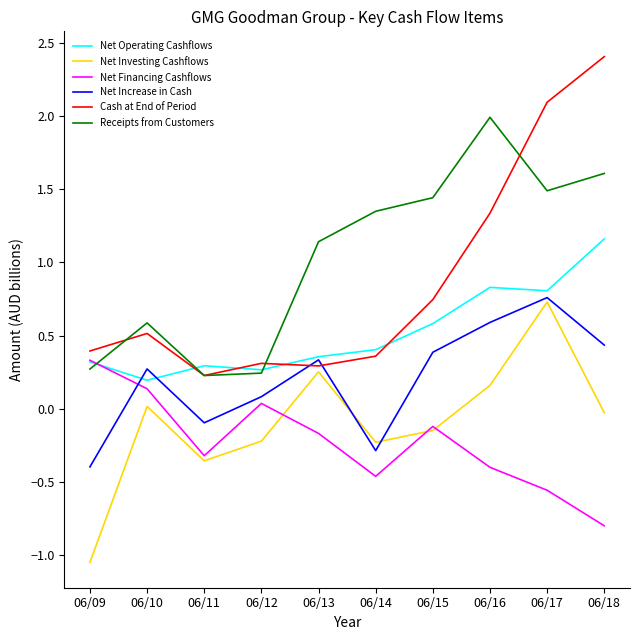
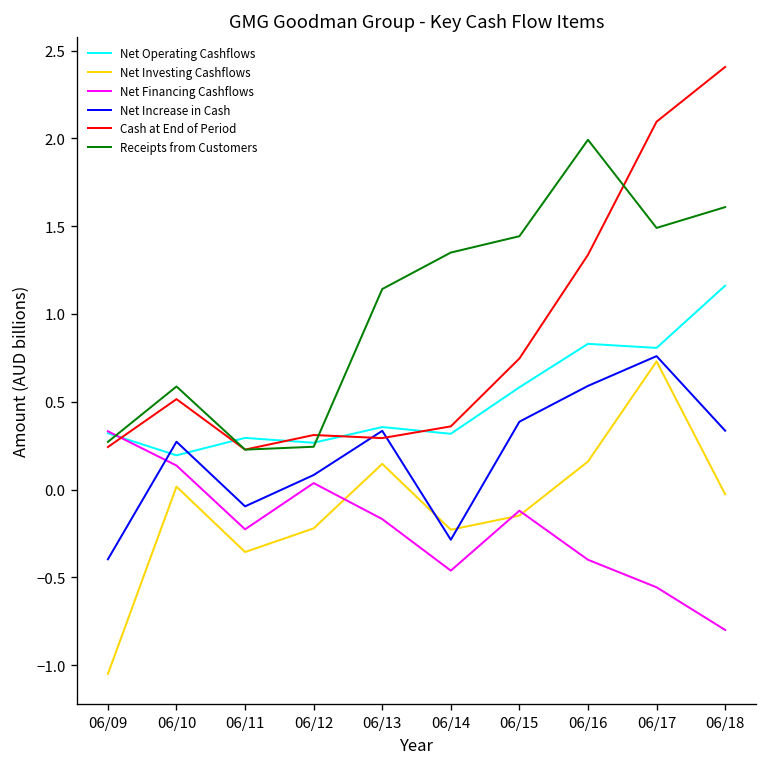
Cash at End of Period, 06/09: 0.40 -> 0.24
Net Financing Cashflows, 06/11: -0.32 -> -0.23
Net Investing Cashflows, 06/13: 0.25 -> 0.15
Net Operating Cashflows, 06/14: 0.40 -> 0.32
Net Increase in Cash, 06/18: 0.44 -> 0.34
